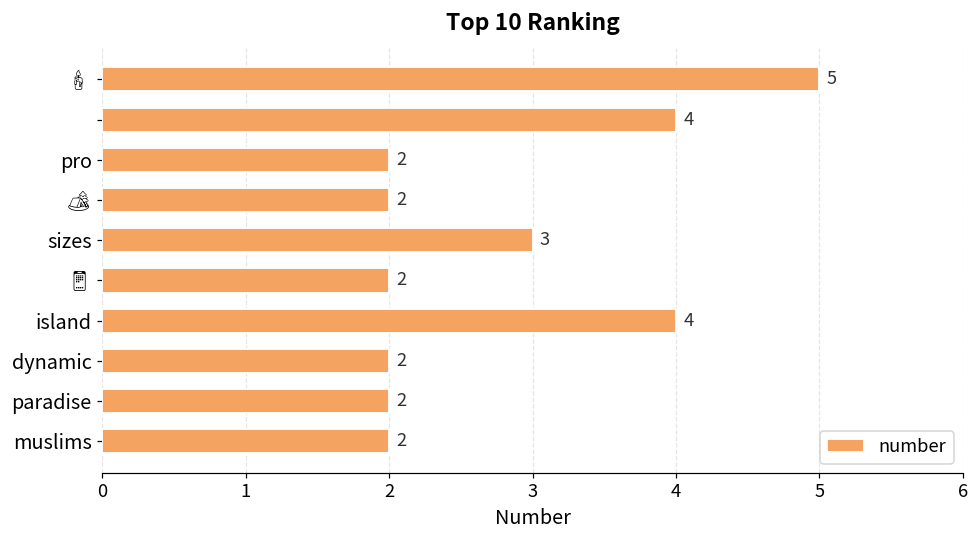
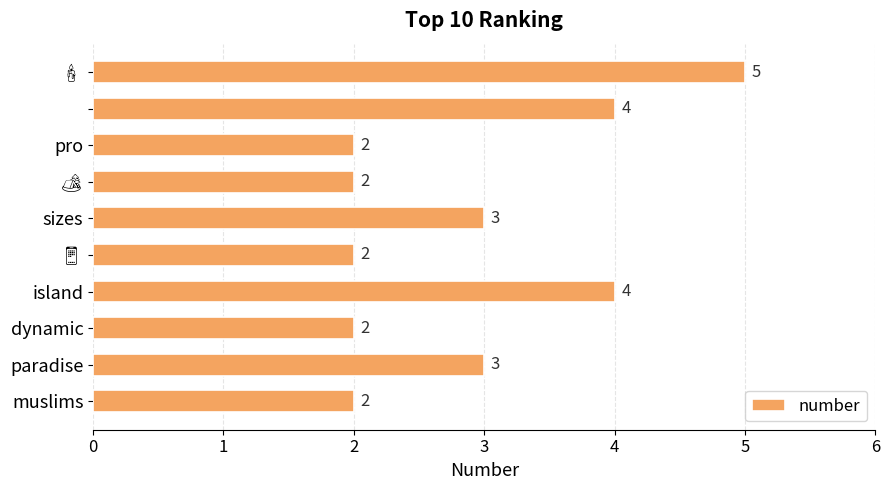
paradise: 2 -> 3
